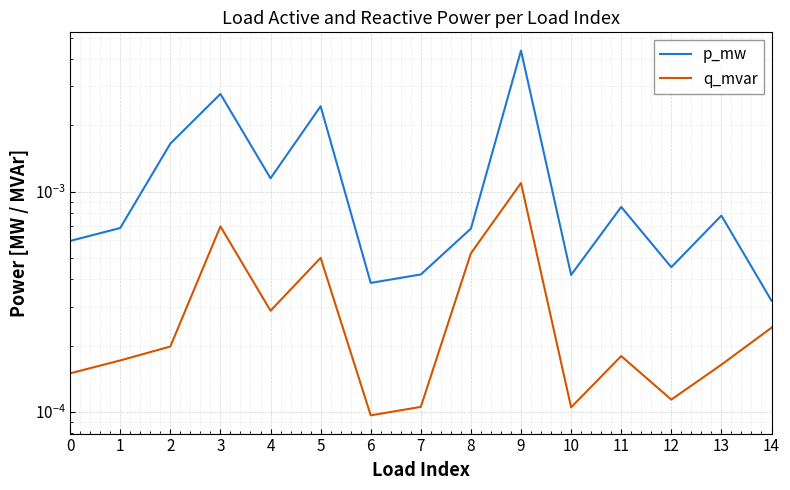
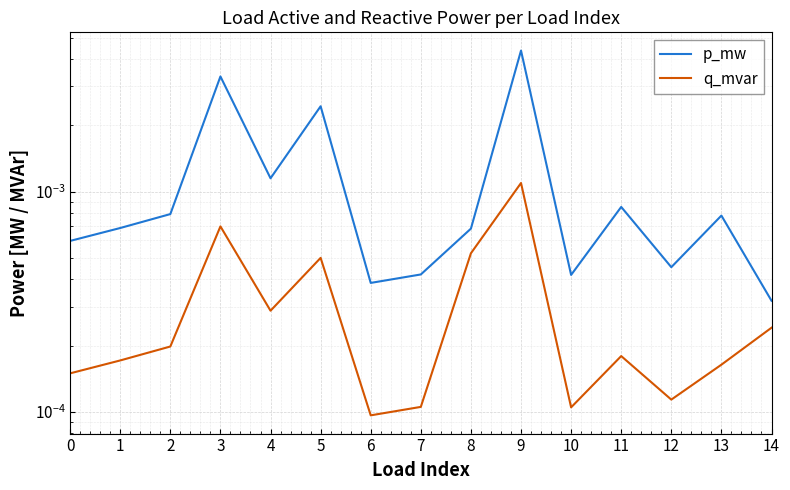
p_mw, 2: 0.0016 -> 0.00079
p_mw, 3: 0.0028 -> 0.0033
